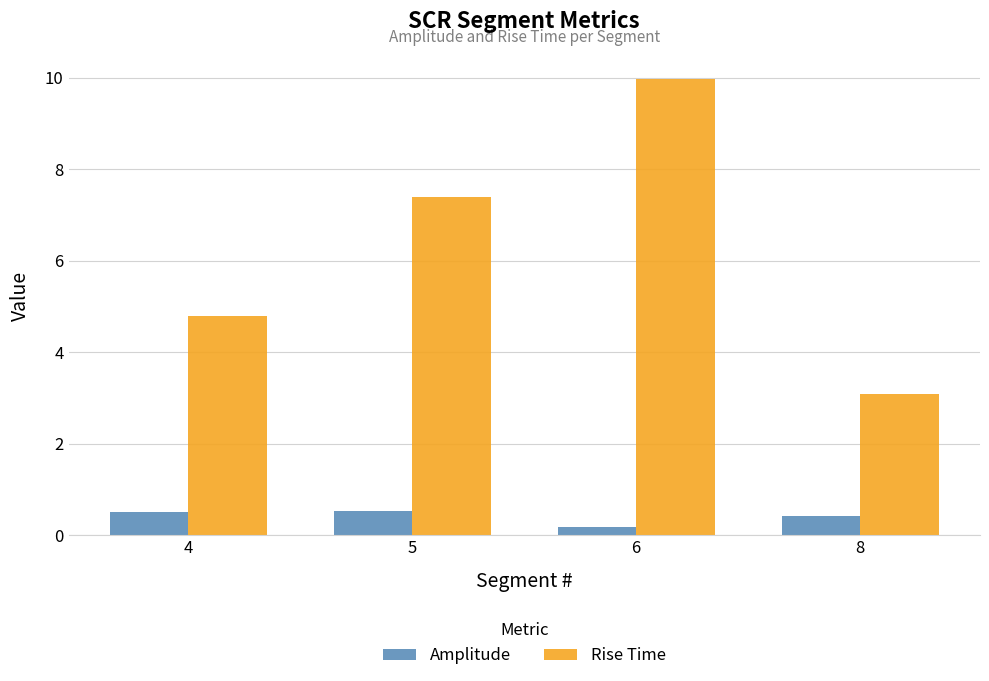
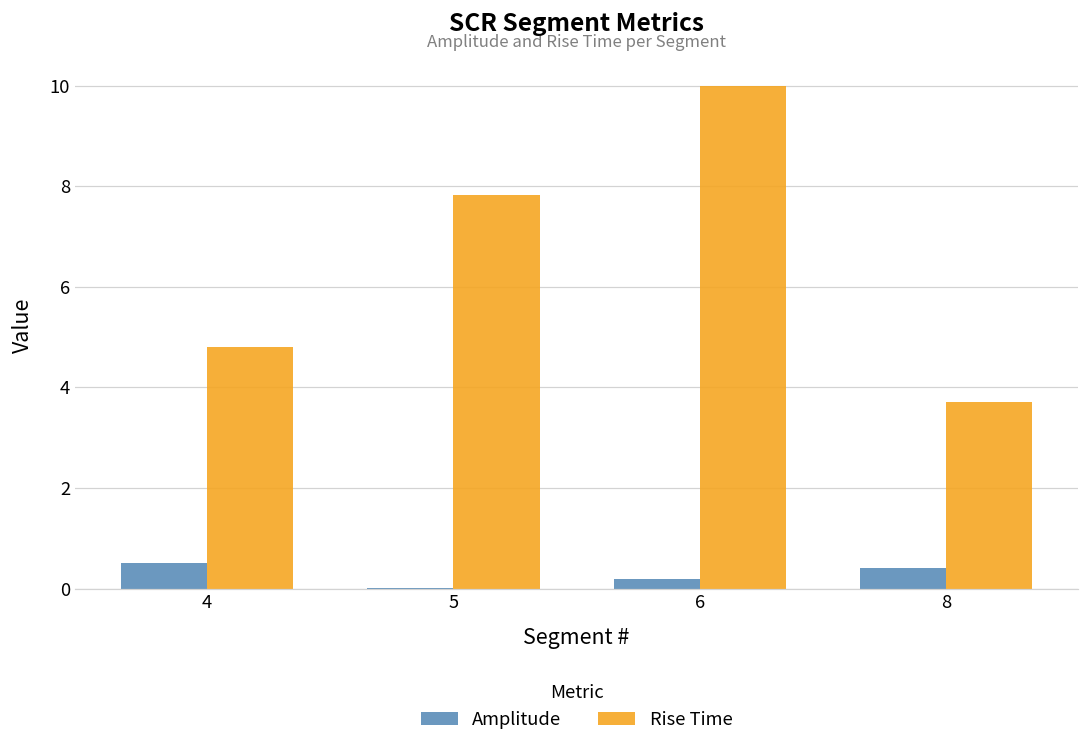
Amplitude, 5: 0.5 -> 0.0
Rise Time, 5: 7.4 -> 7.8
Rise Time, 8: 3.1 -> 3.7
